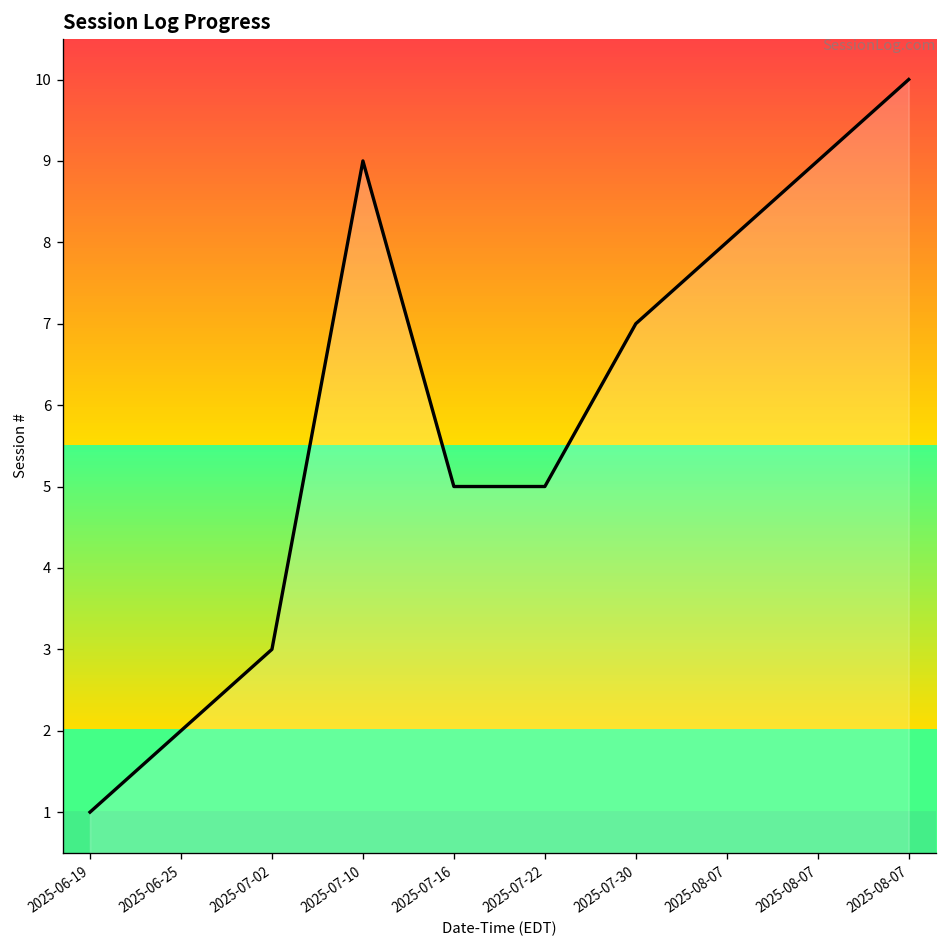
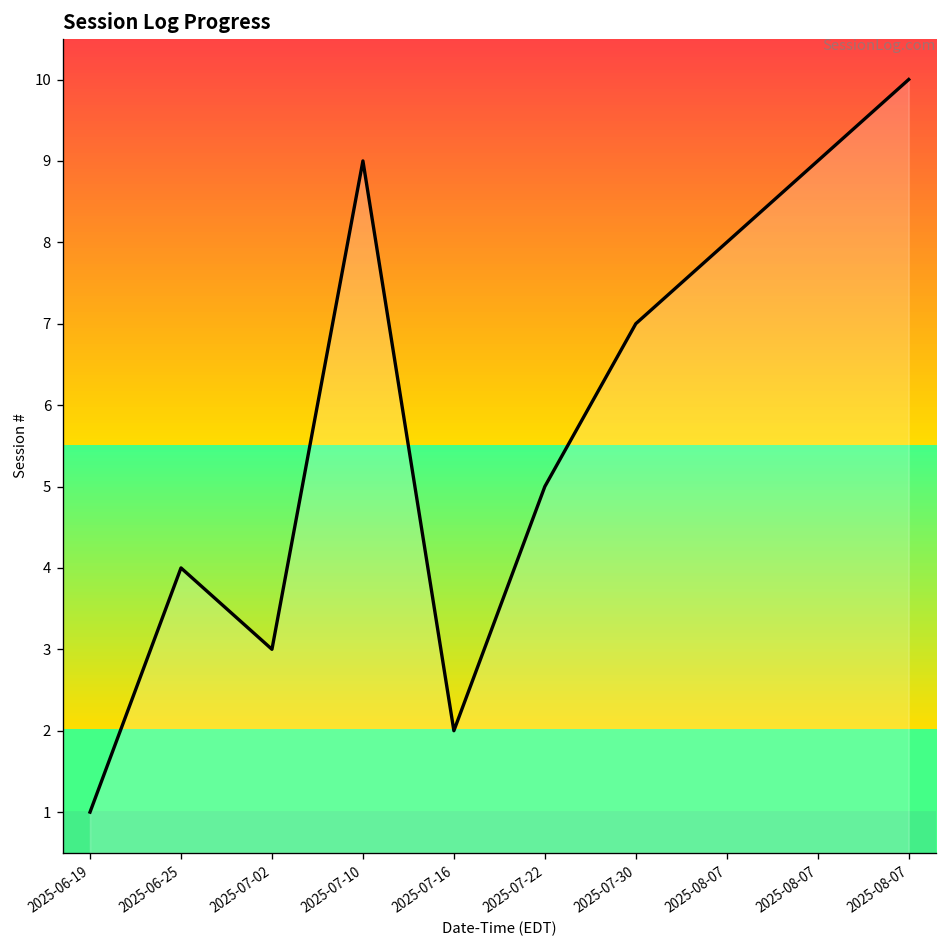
2025-06-25: 2 -> 4
2025-07-16: 5 -> 2
